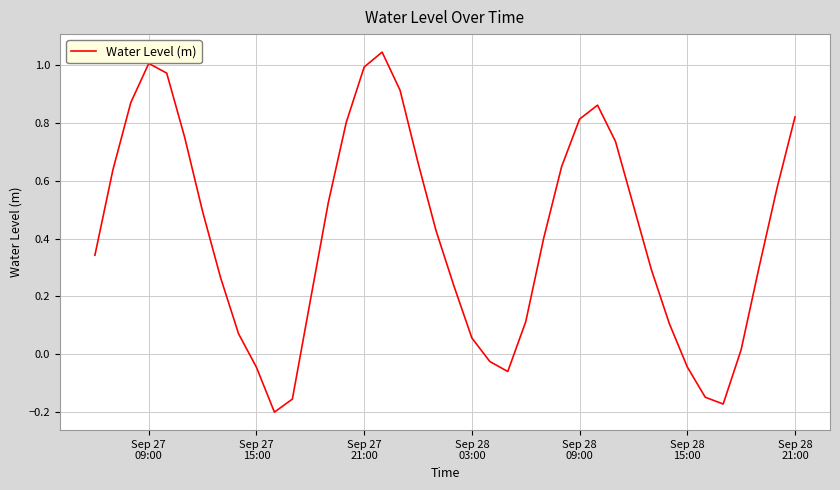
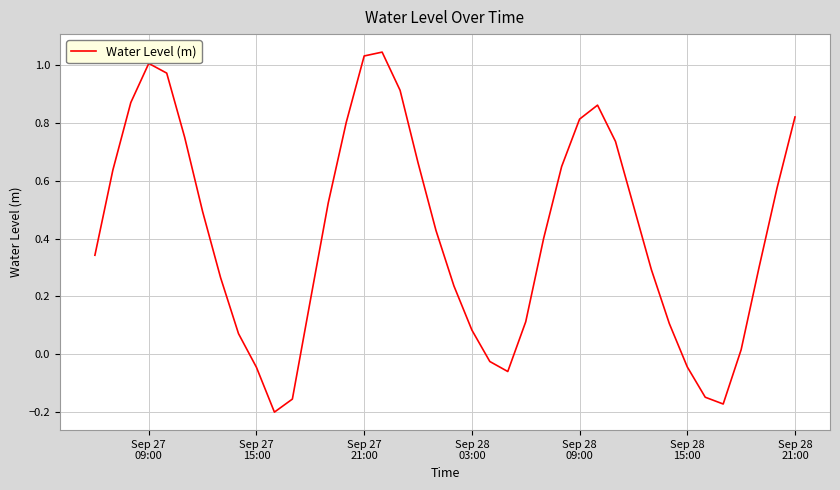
Sep 27 21:00: 0.99 -> 1.03
Sep 28 03:00: 0.06 -> 0.08
